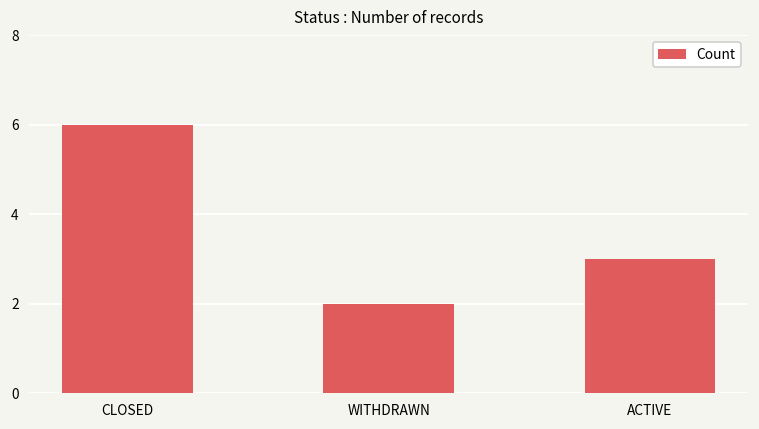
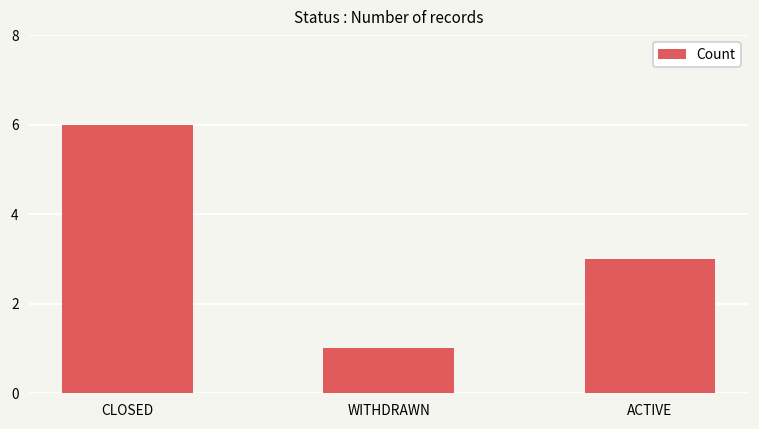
WITHDRAWN: 2 -> 1
